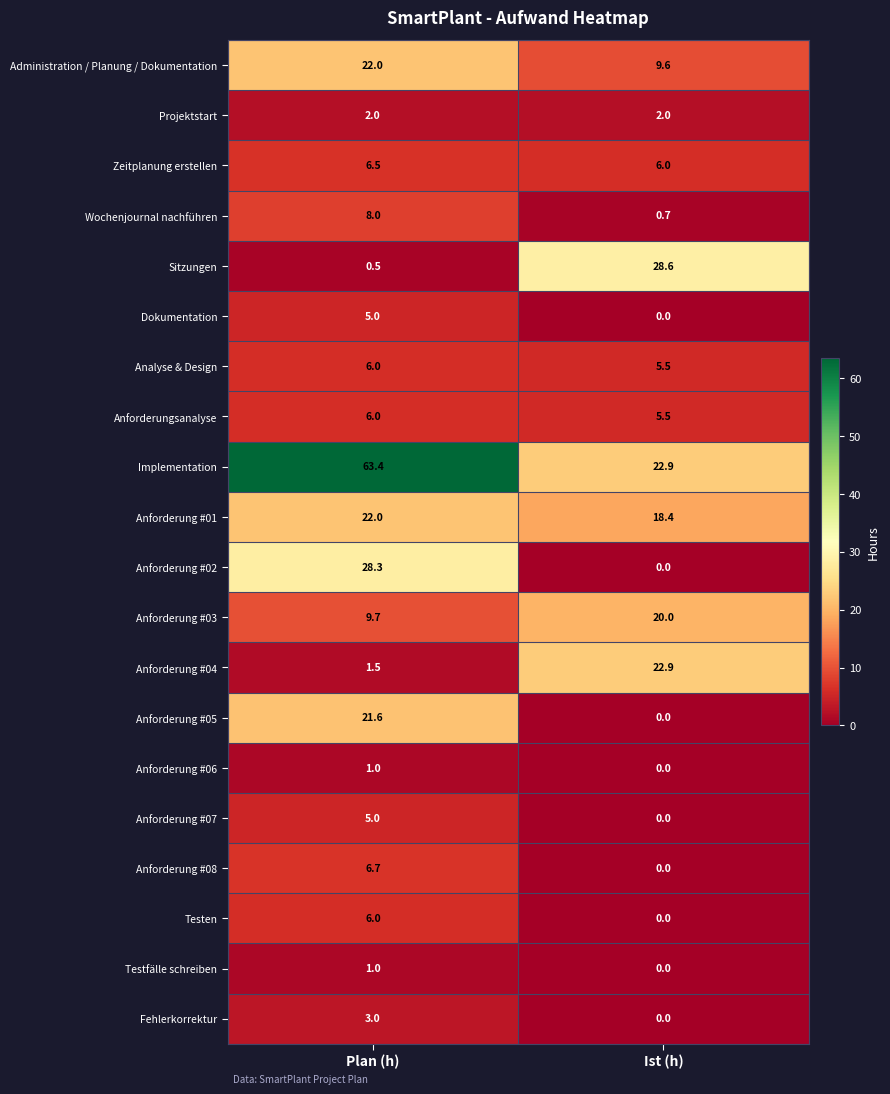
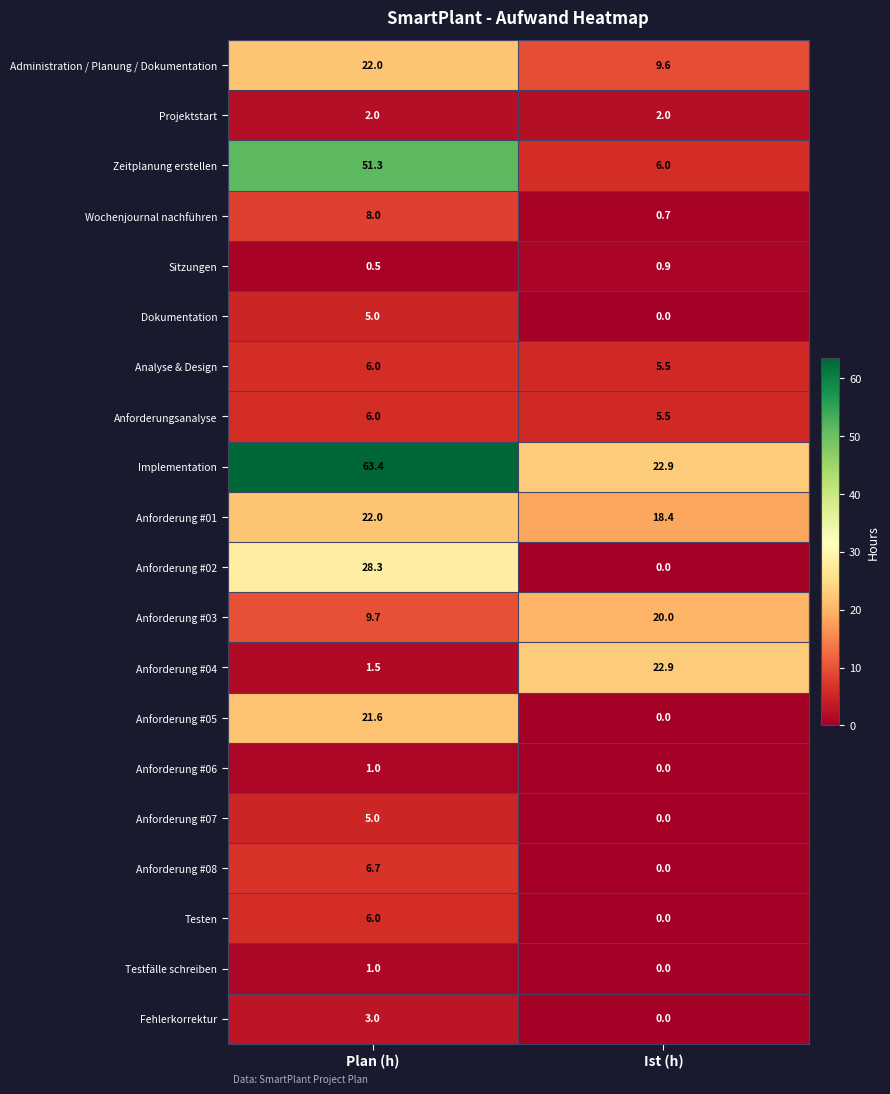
Zeitplanung erstellen, Plan (h): 6.5 -> 51.3
Sitzungen, Ist (h): 28.6 -> 0.9
